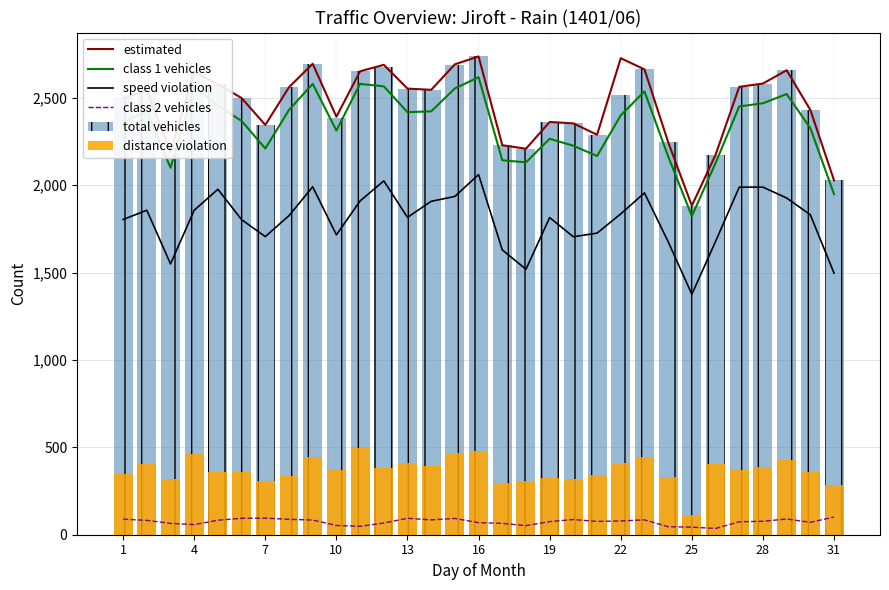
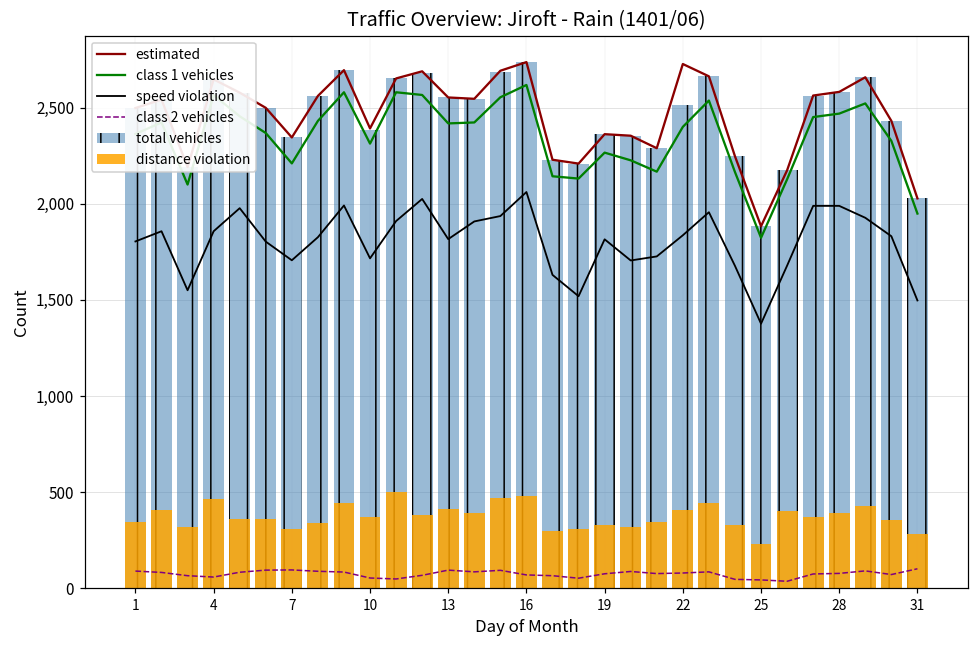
distance violation, 25: 110 -> 230
